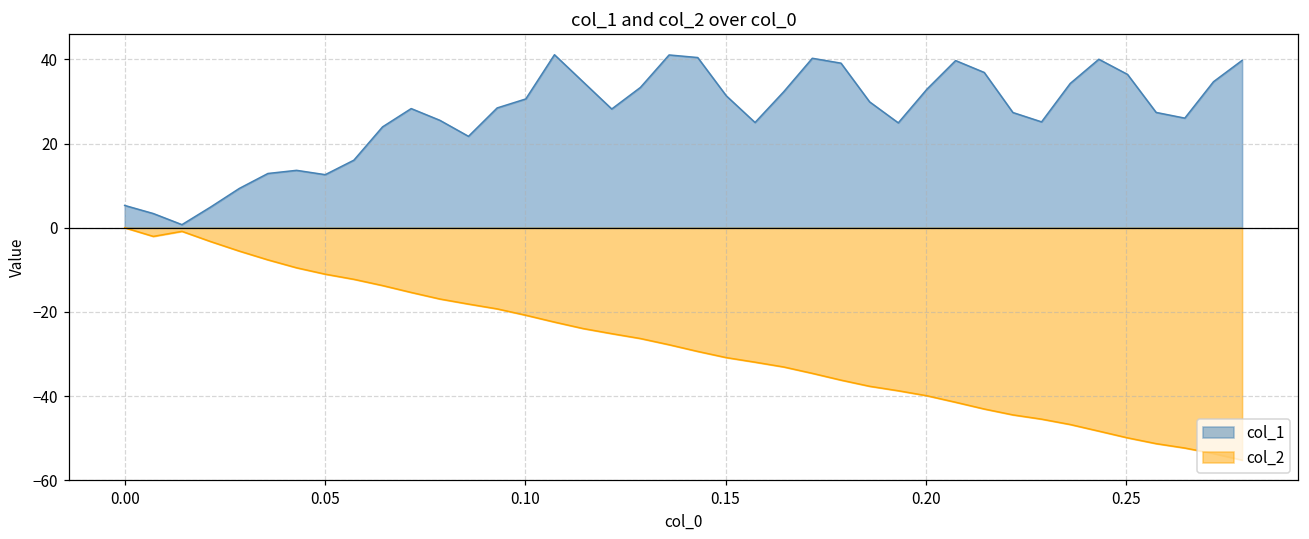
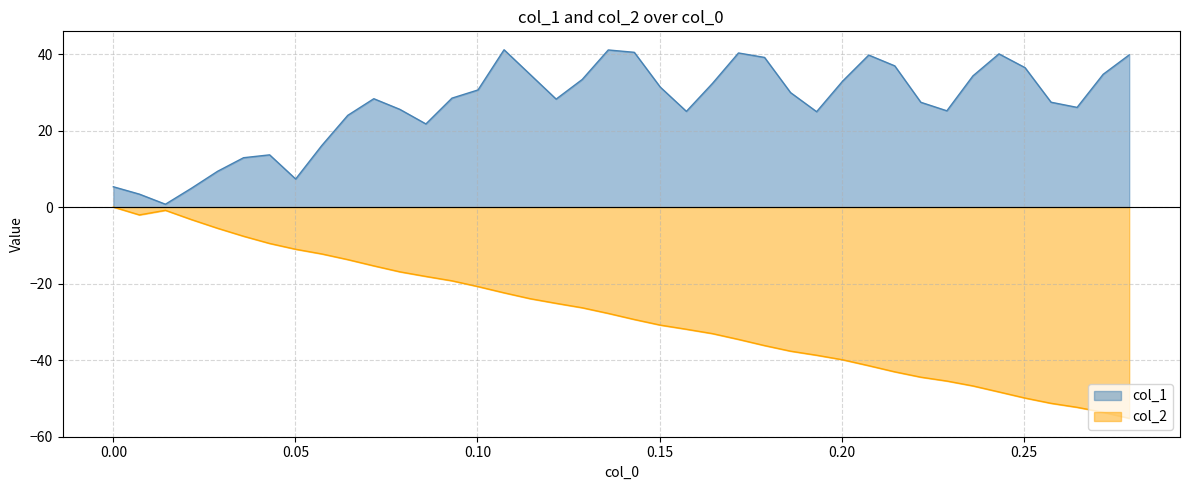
col_1, 0.05: 13 -> 7
